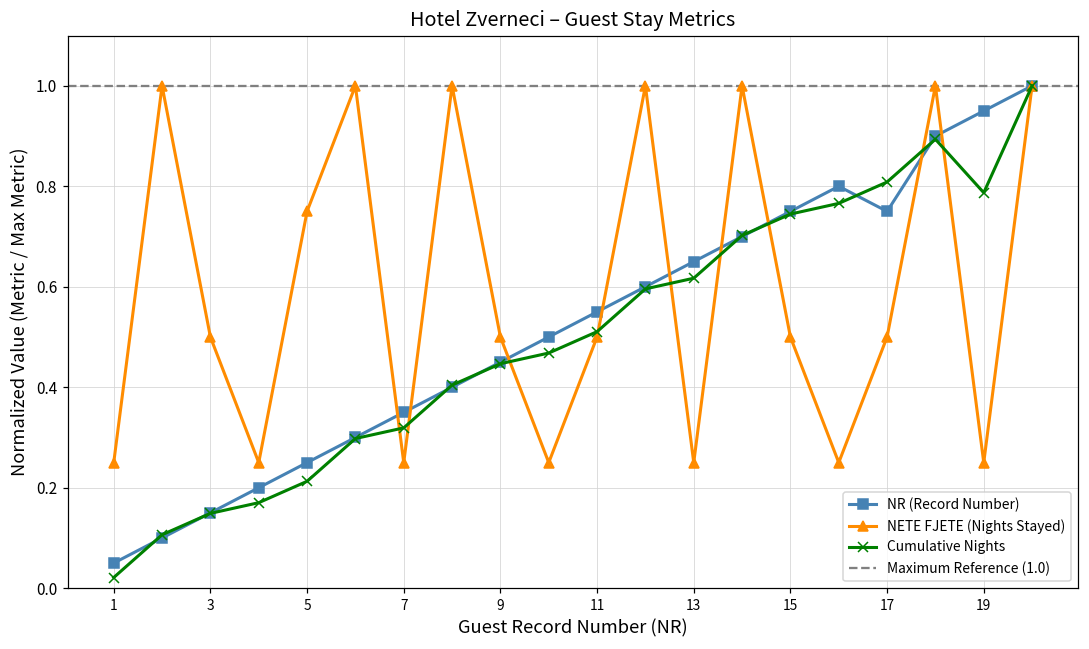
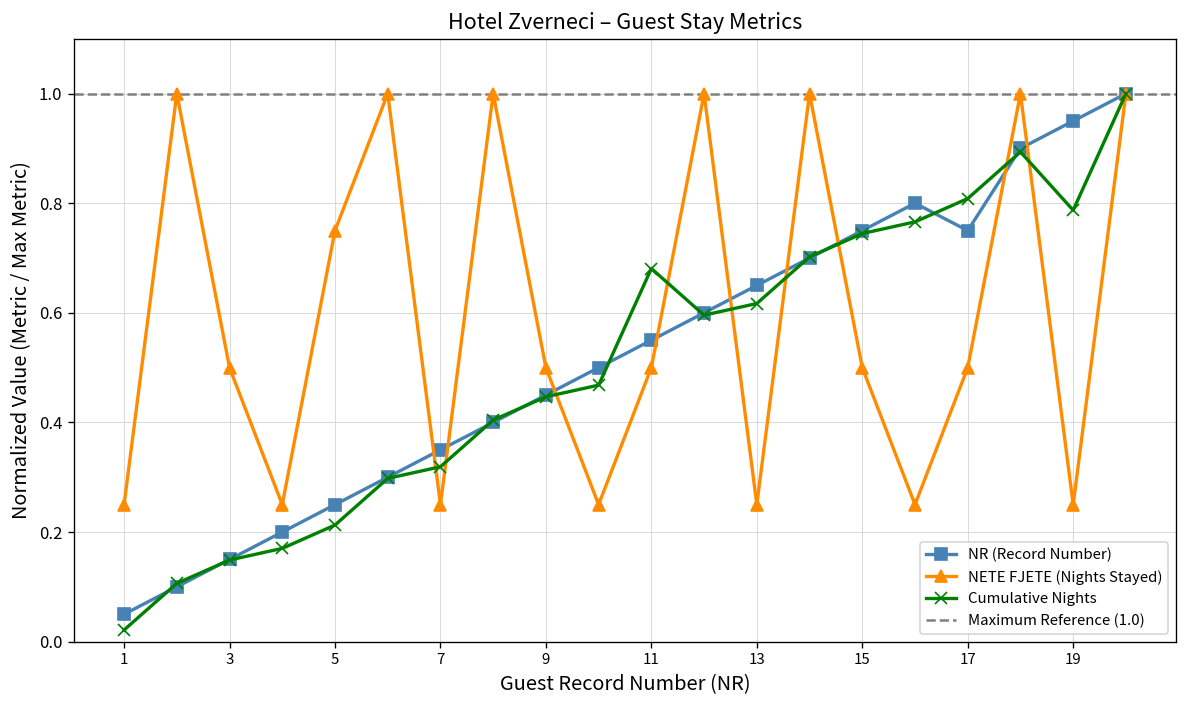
Cumulative Nights, 11: 0.51 -> 0.68
